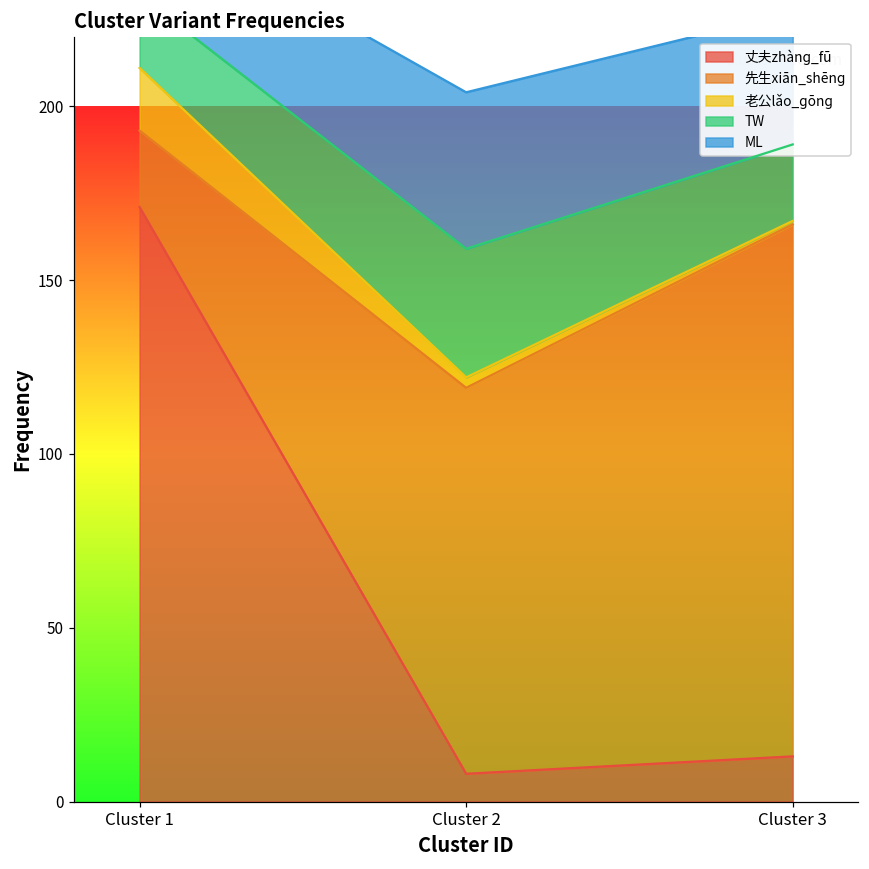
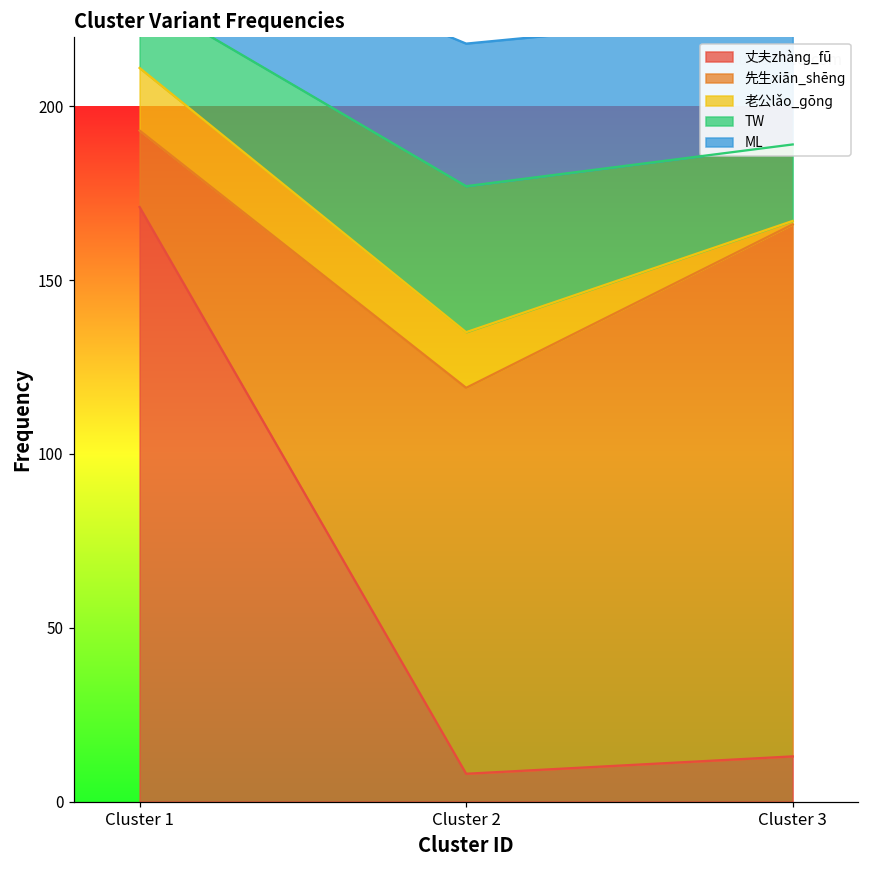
老公lǎo_ɡōnɡ, Cluster 2: 3 -> 16
TW, Cluster 2: 37 -> 42
ML, Cluster 2: 45 -> 41
